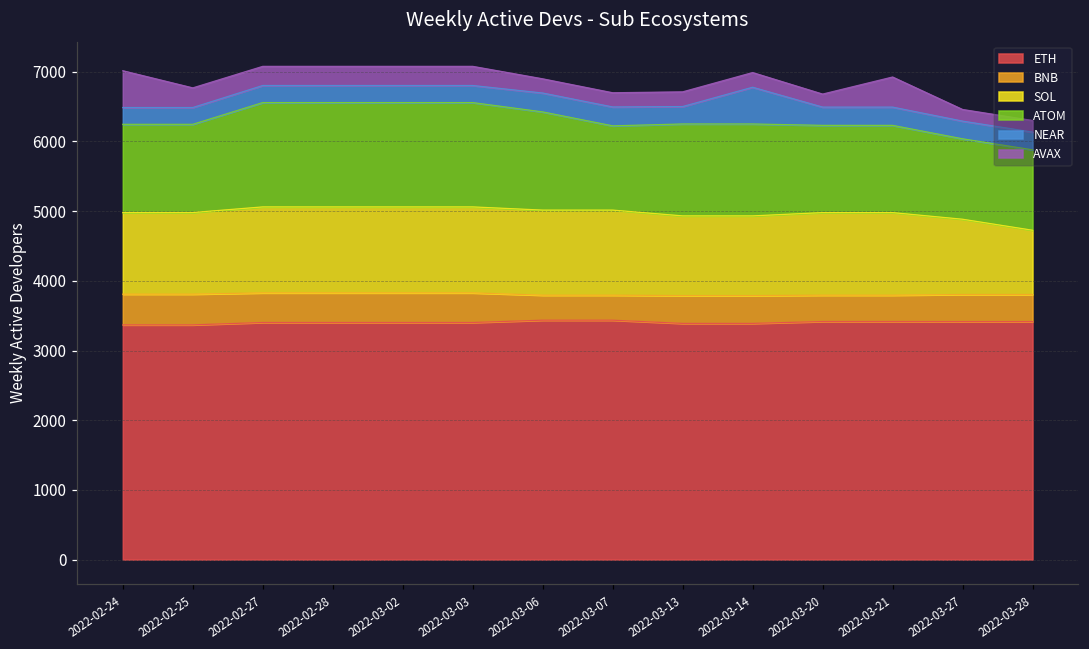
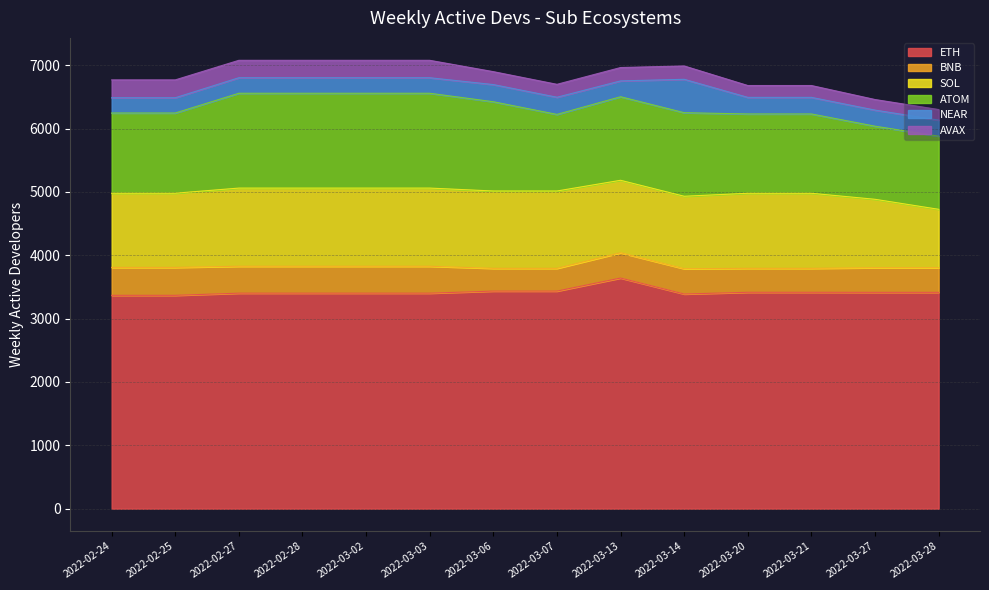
AVAX, 2022-02-24: 500 -> 300
ETH, 2022-03-13: 3400 -> 3600
AVAX, 2022-03-21: 400 -> 200
